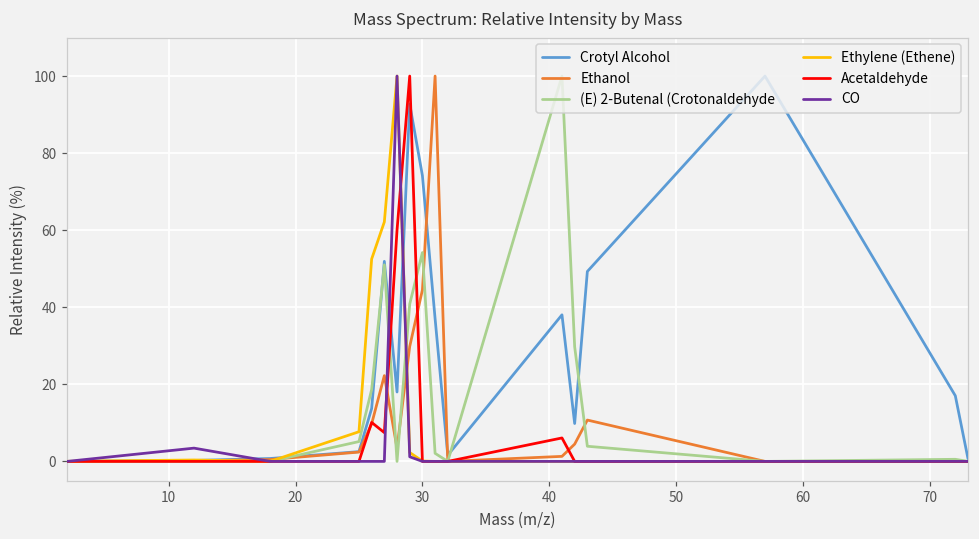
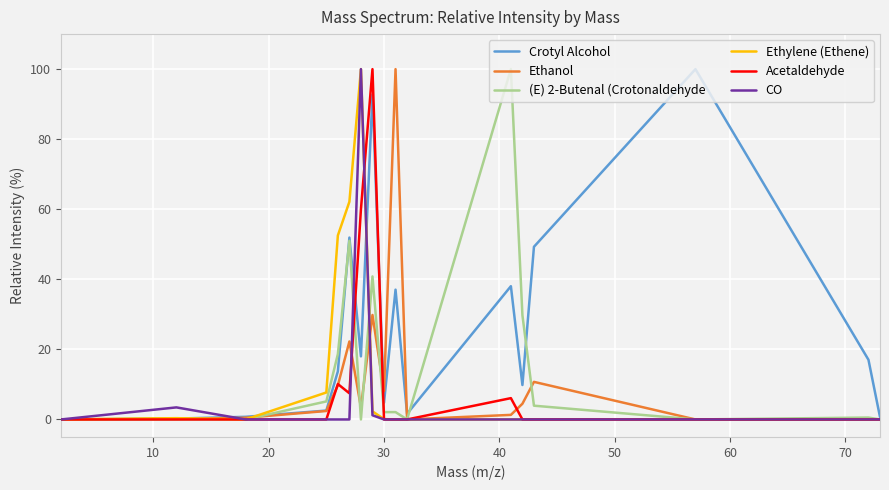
Crotyl Alcohol, 30: 74 -> 5
Ethanol, 30: 44 -> 8
(E) 2-Butenal (Crotonaldehyde, 30: 54 -> 2
